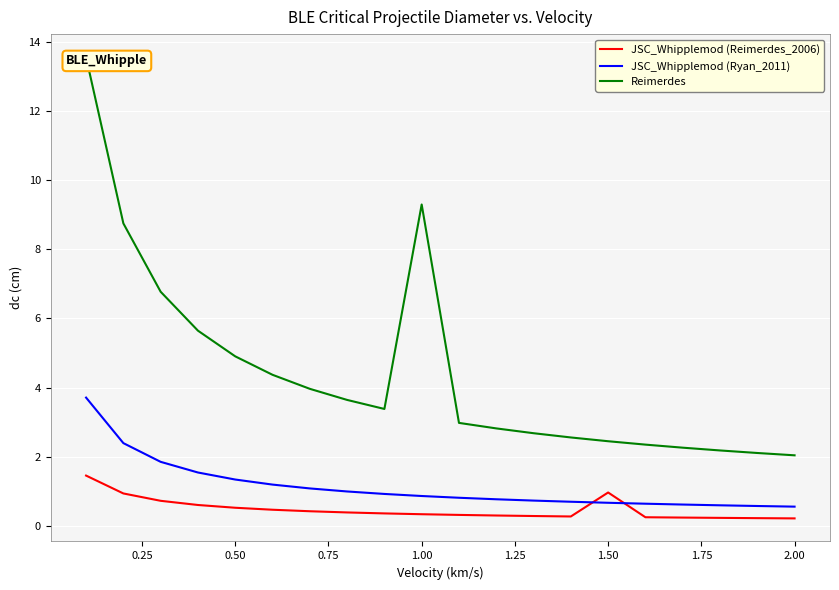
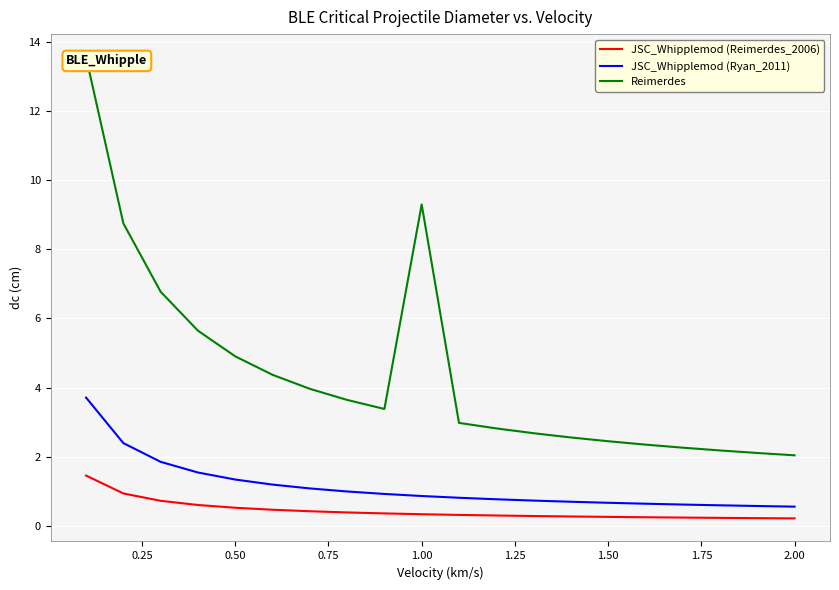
JSC_Whipplemod (Reimerdes_2006), 1.50: 1.0 -> 0.3
